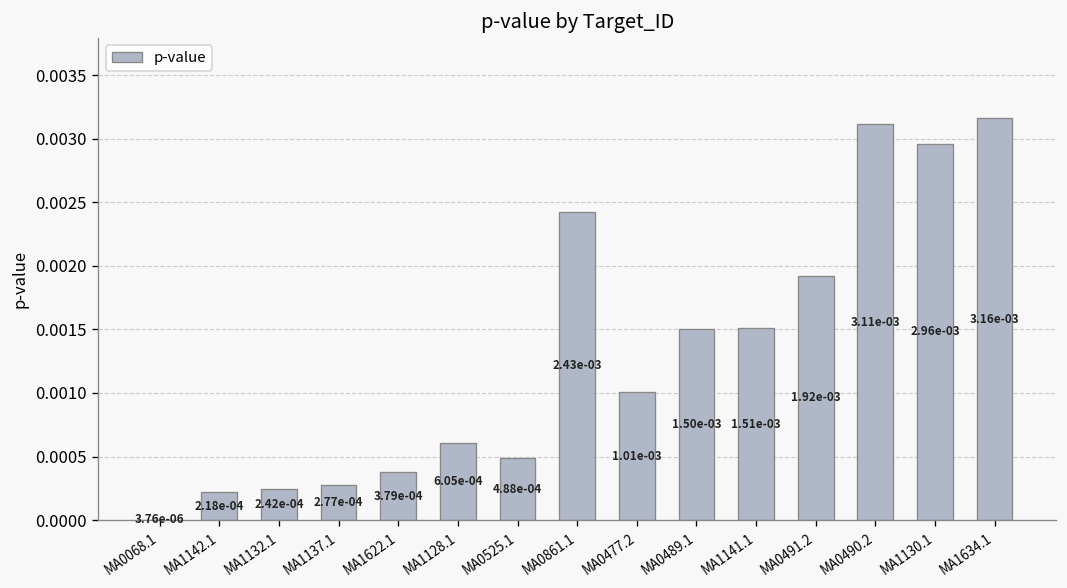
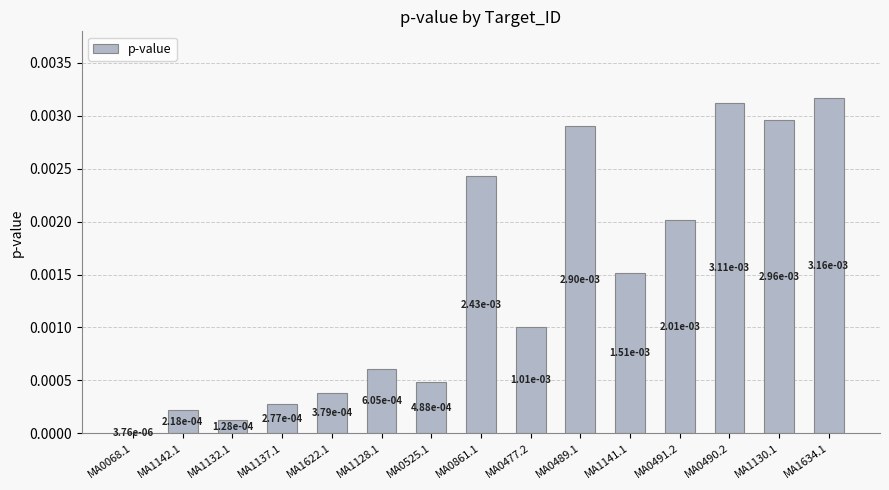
MA1132.1: 2.42e-04 -> 1.28e-04
MA0489.1: 1.50e-03 -> 2.90e-03
MA0491.2: 1.92e-03 -> 2.01e-03
